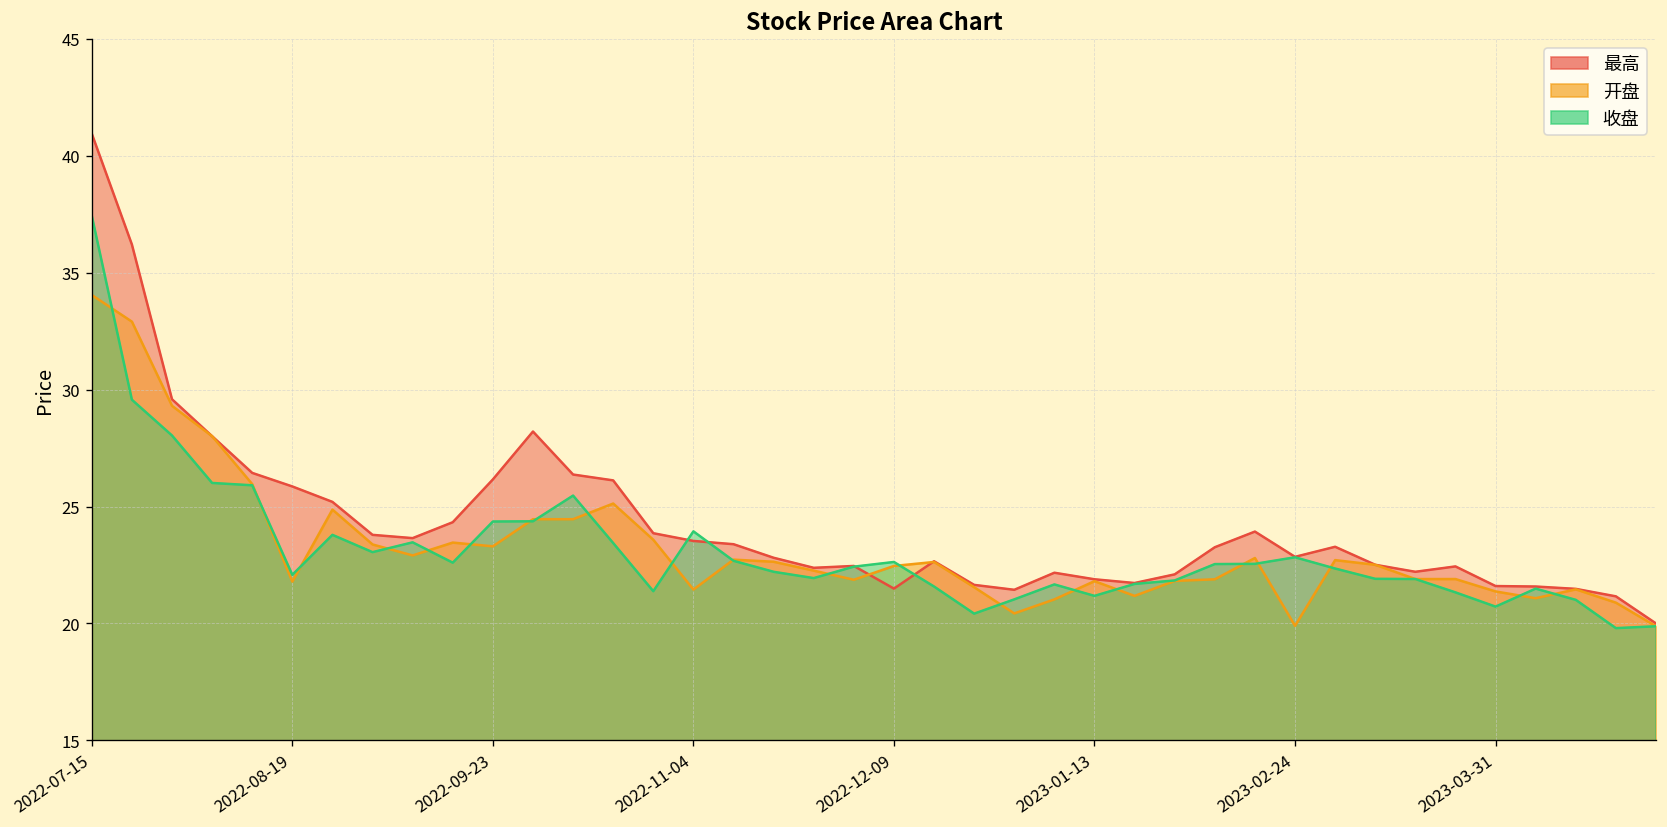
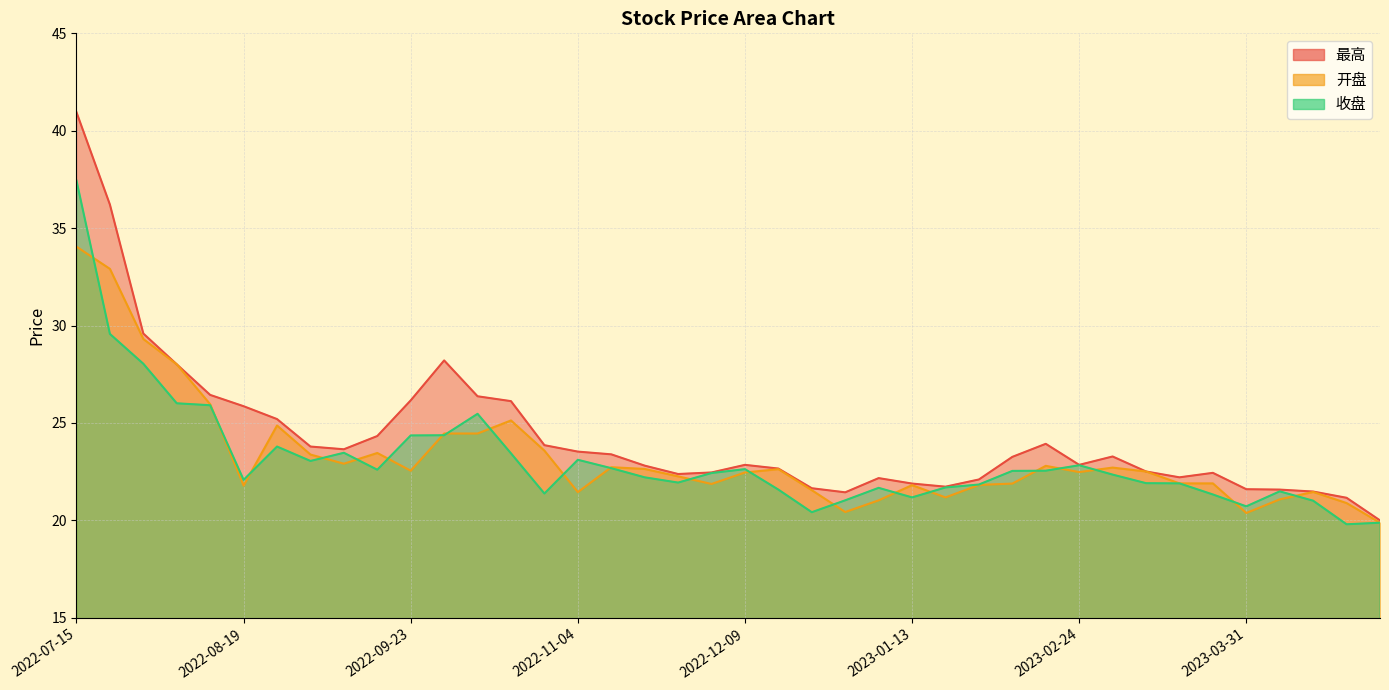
开盘, 2022-09-23: 23.3 -> 22.6
收盘, 2022-11-04: 23.9 -> 23.1
最高, 2022-12-09: 21.5 -> 22.9
开盘, 2023-02-24: 19.9 -> 22.5
开盘, 2023-03-31: 21.4 -> 20.4
